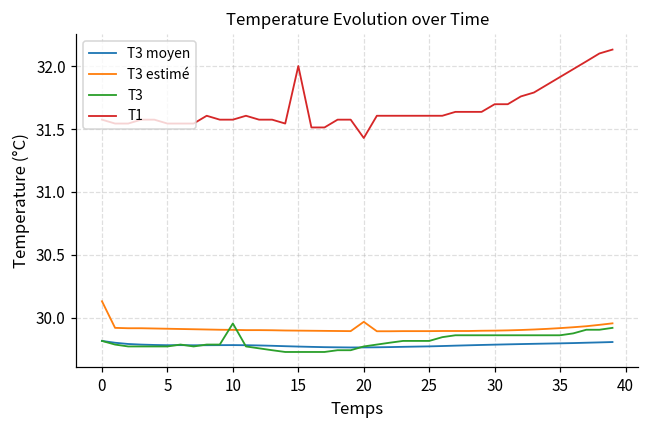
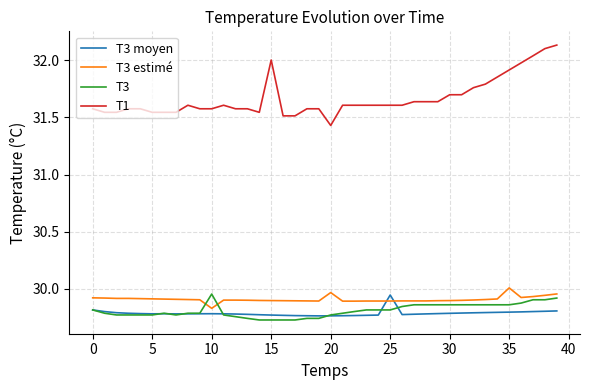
T3 estimé, 0: 30.13 -> 29.92
T3 estimé, 10: 29.90 -> 29.83
T3 moyen, 25: 29.77 -> 29.94
T3 estimé, 35: 29.92 -> 30.01
